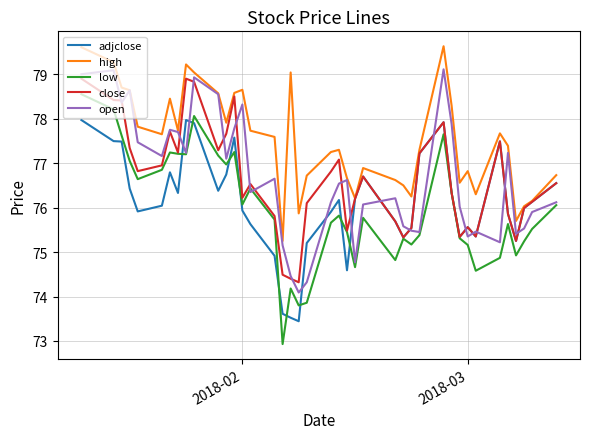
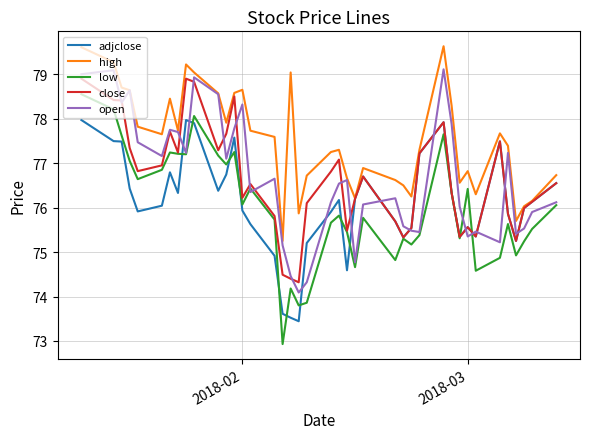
low, 2018-03: 75.2 -> 76.4
